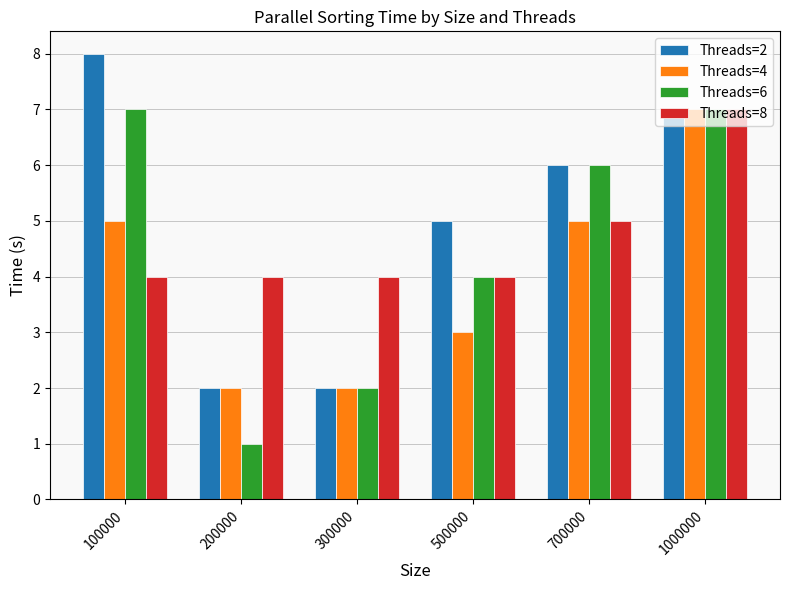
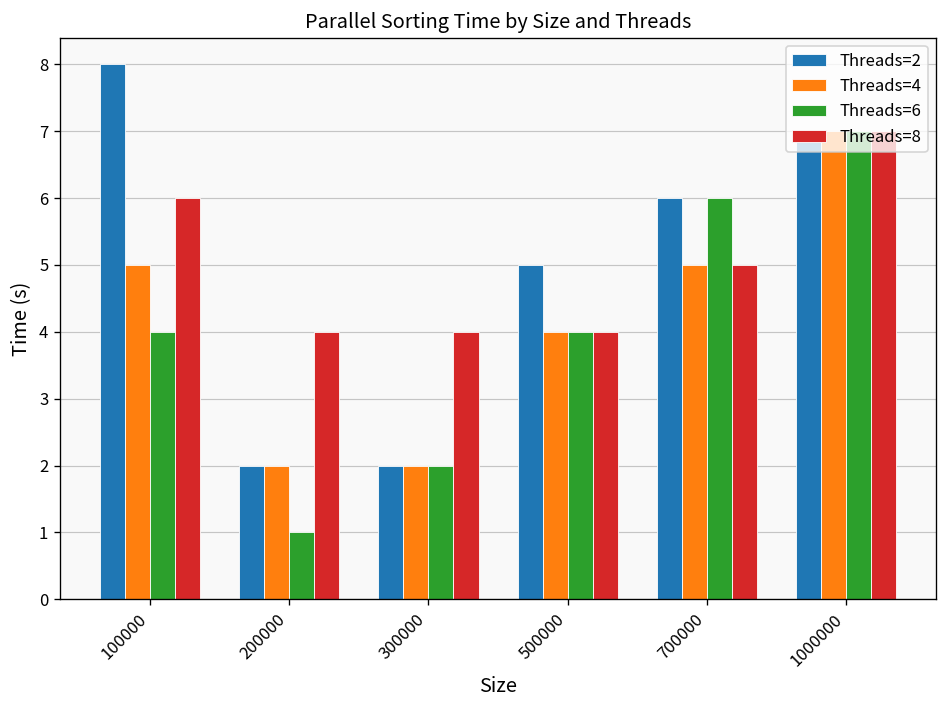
Threads=6, 100000: 7 -> 4
Threads=8, 100000: 4 -> 6
Threads=4, 500000: 3 -> 4
